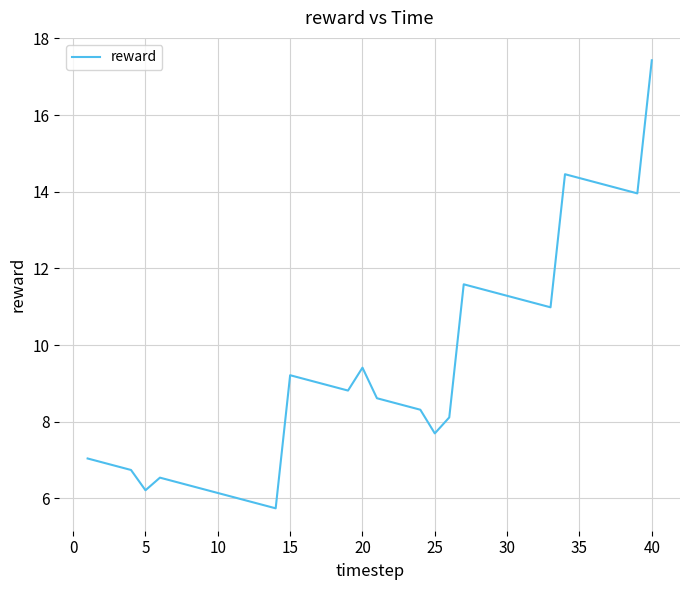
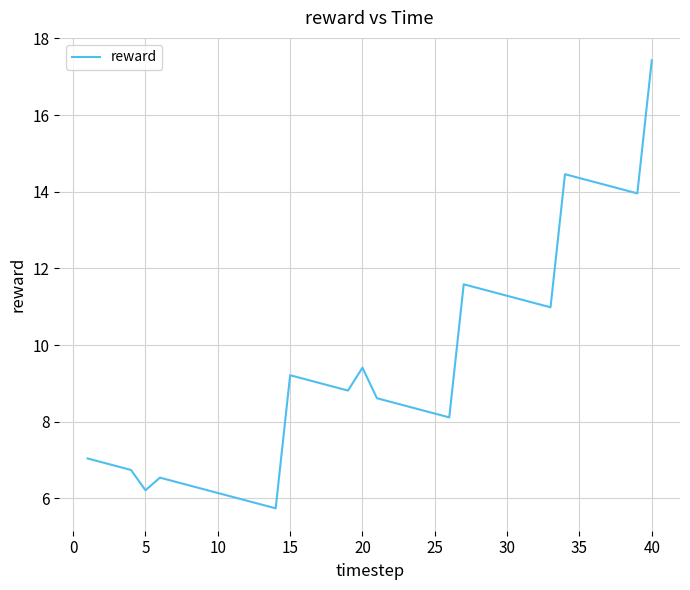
25: 7.7 -> 8.2
